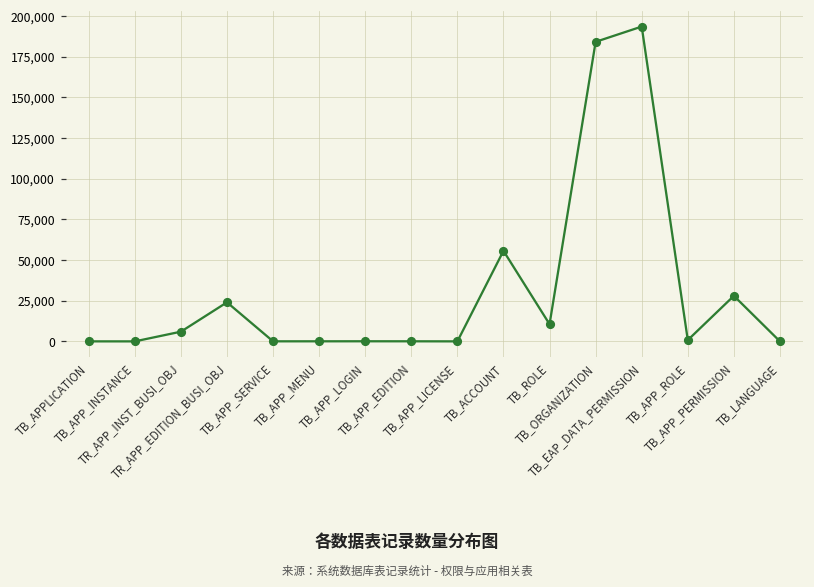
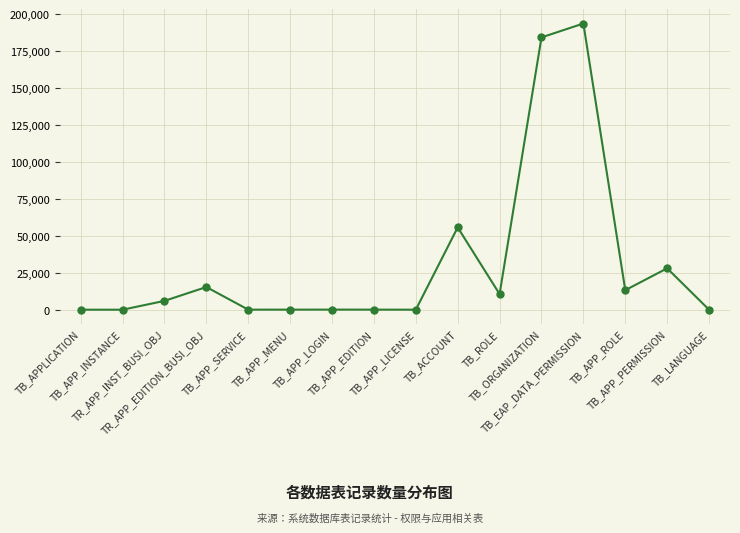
TR_APP_EDITION_BUSI_OBJ: 24,000 -> 15,000
TB_APP_ROLE: 1,000 -> 13,000
